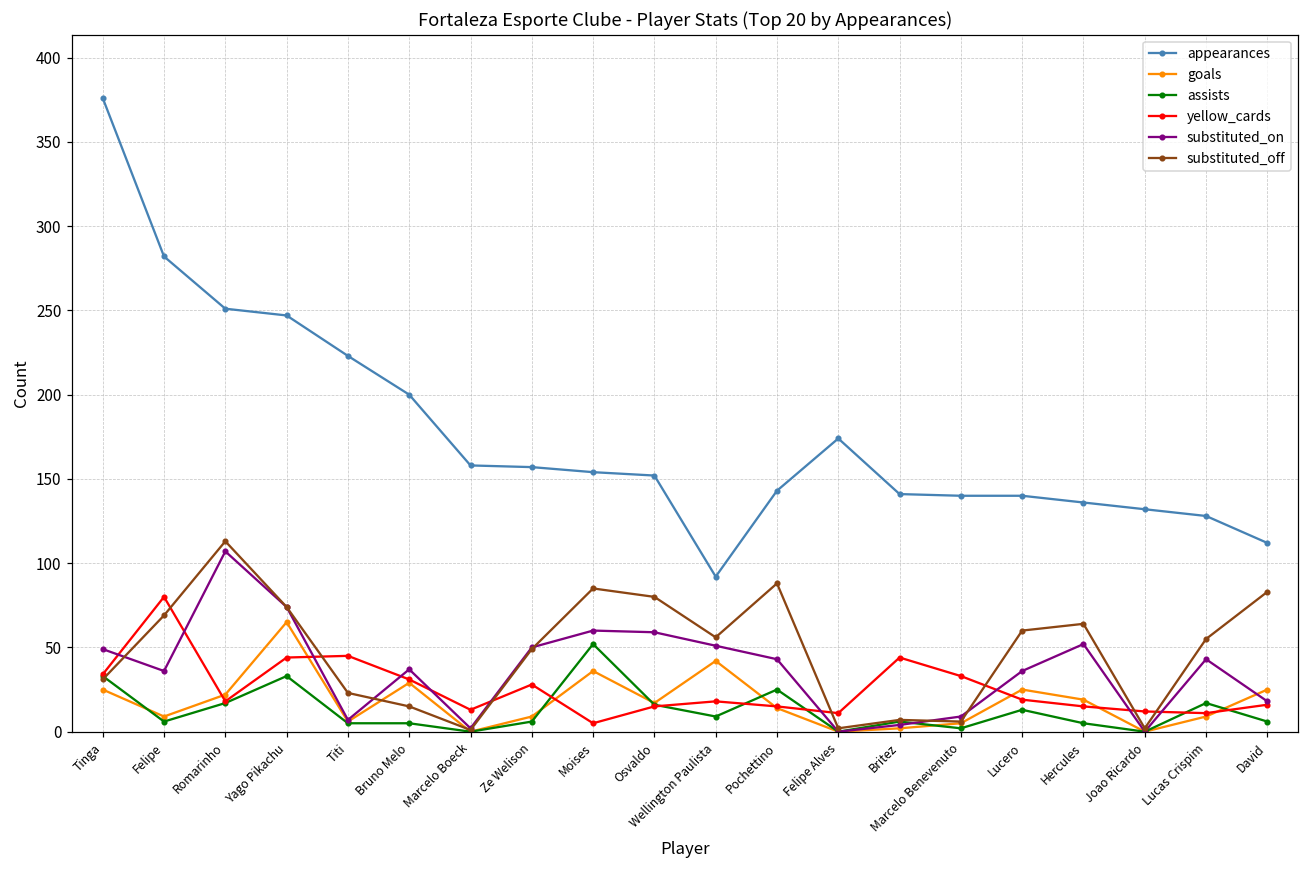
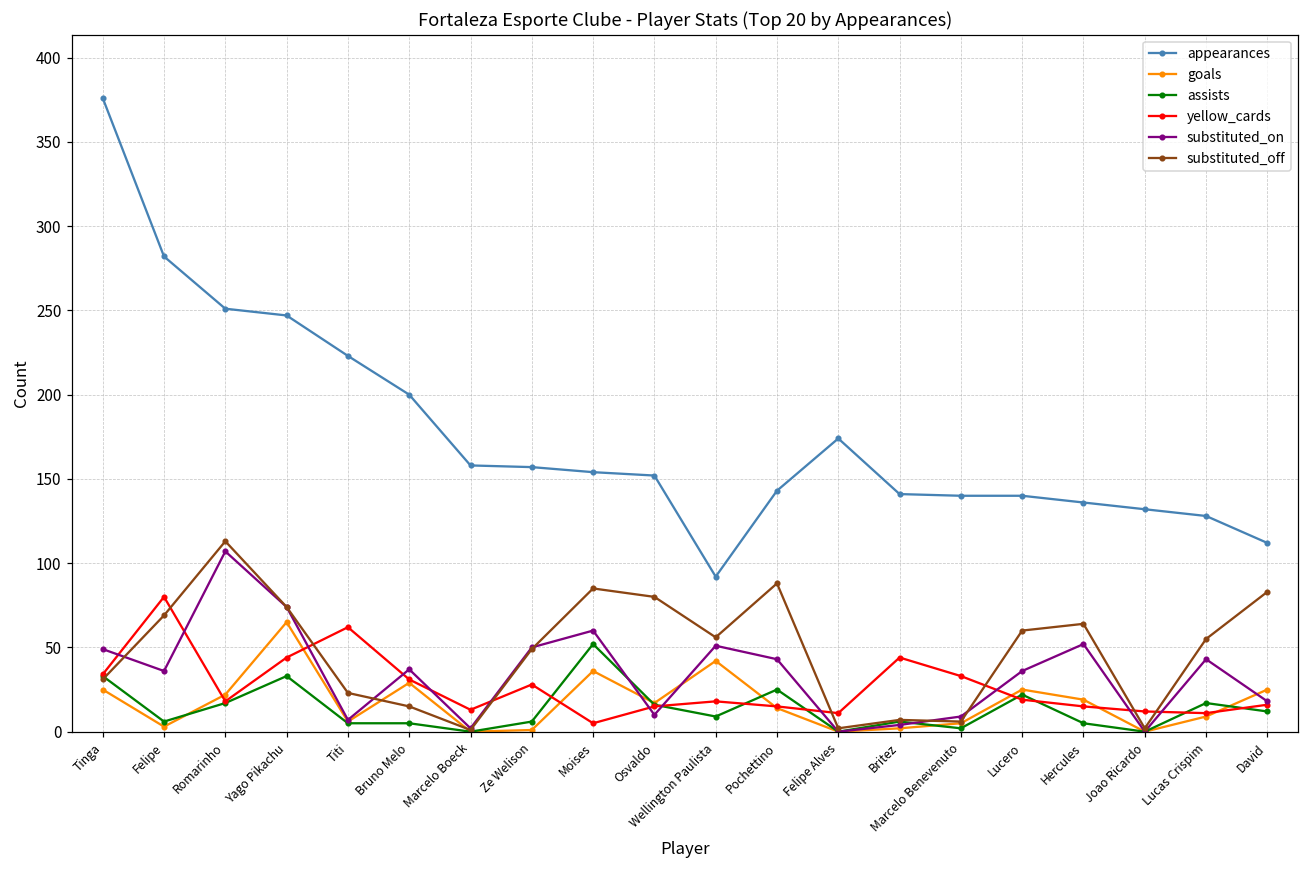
goals, Felipe: 9 -> 3
yellow_cards, Titi: 45 -> 62
goals, Ze Welison: 9 -> 1
substituted_on, Osvaldo: 59 -> 10
assists, Lucero: 13 -> 22
assists, David: 6 -> 12
